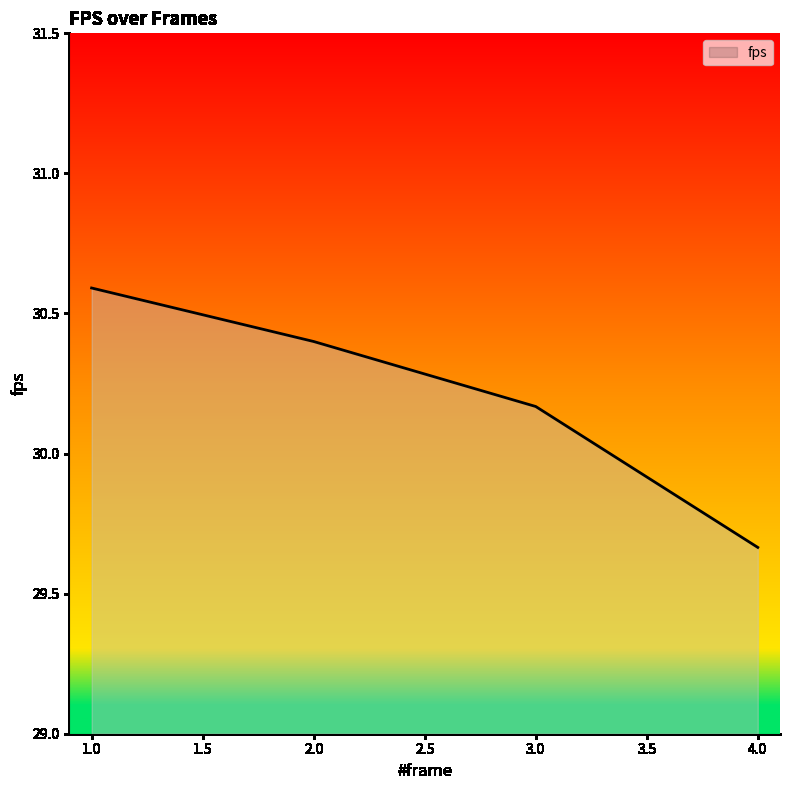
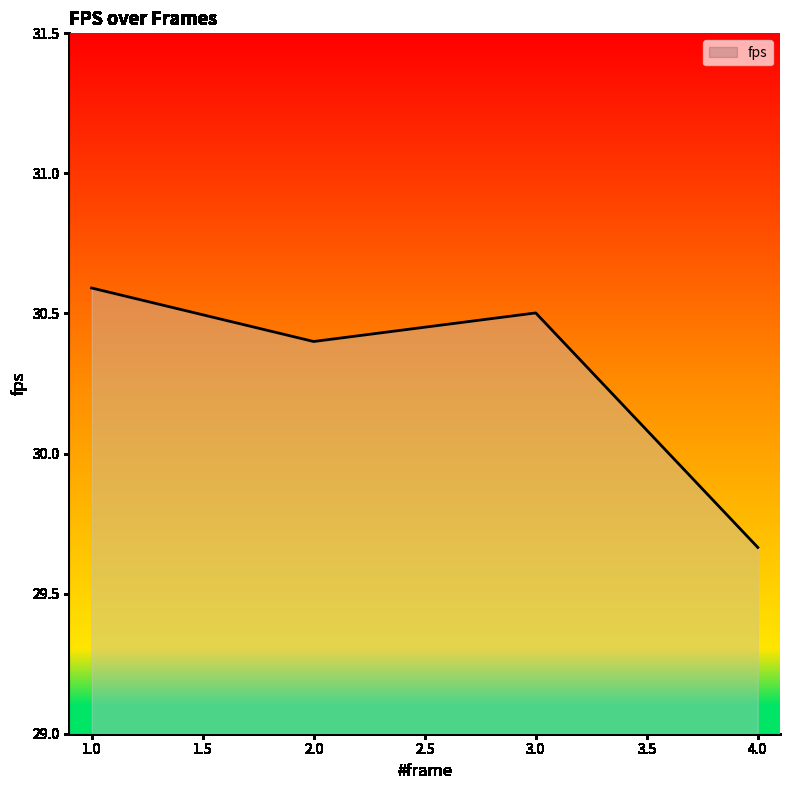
3.0: 30.17 -> 30.50
